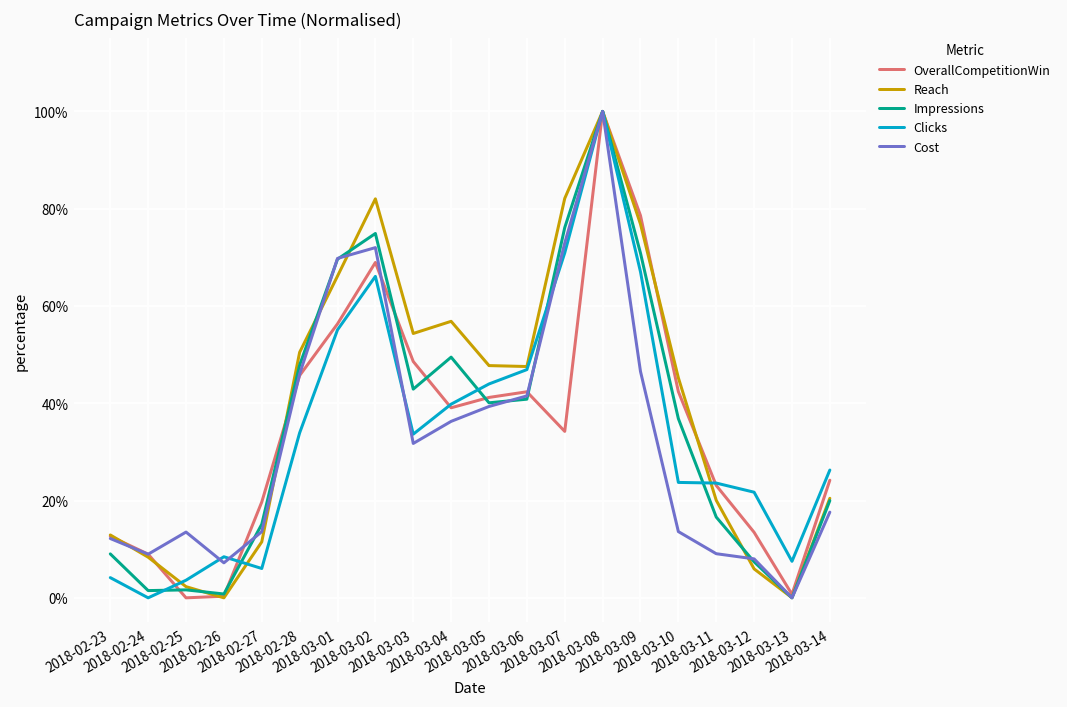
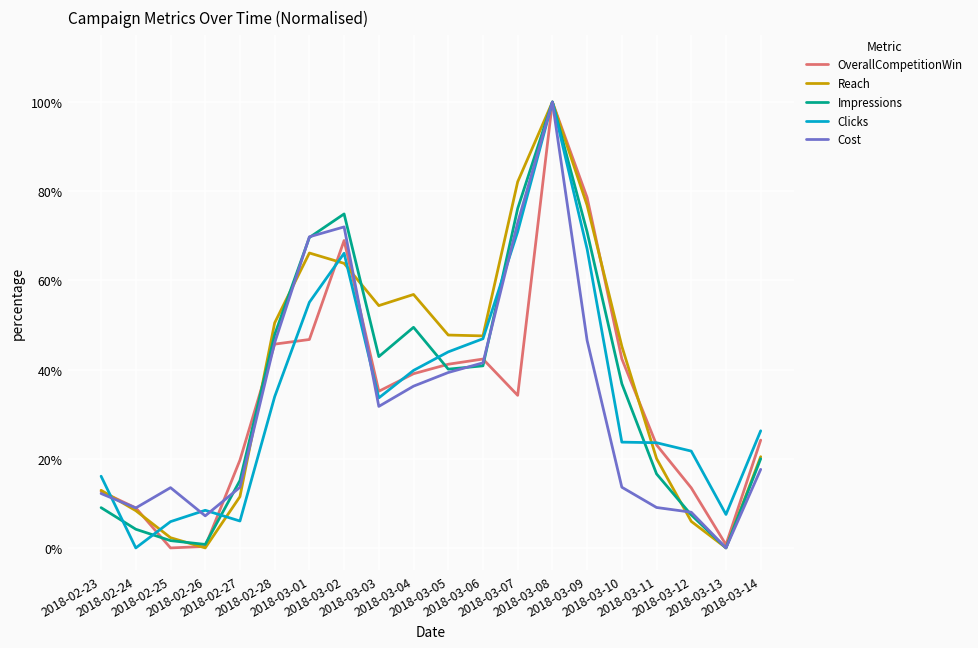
Clicks, 2018-02-23: 4% -> 16%
Impressions, 2018-02-24: 1% -> 4%
Clicks, 2018-02-25: 4% -> 6%
OverallCompetitionWin, 2018-03-01: 56% -> 47%
Reach, 2018-03-02: 82% -> 64%
OverallCompetitionWin, 2018-03-03: 49% -> 35%
